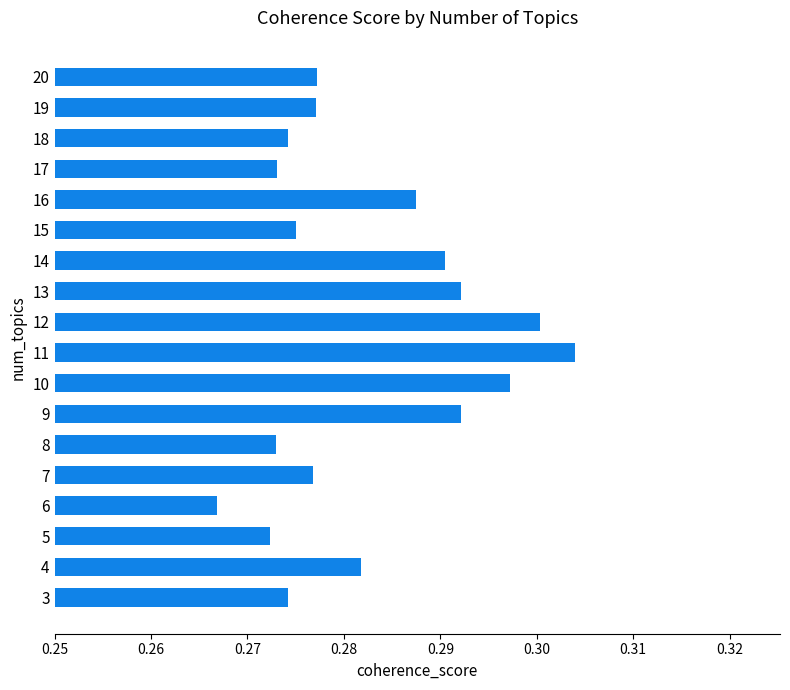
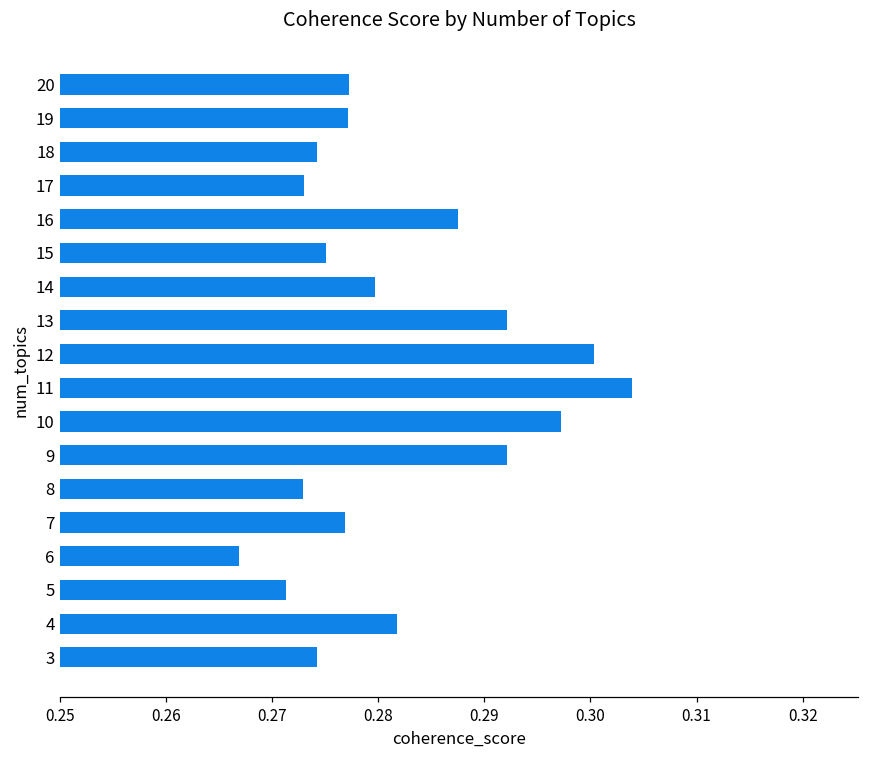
14: 0.290 -> 0.280
5: 0.272 -> 0.271
